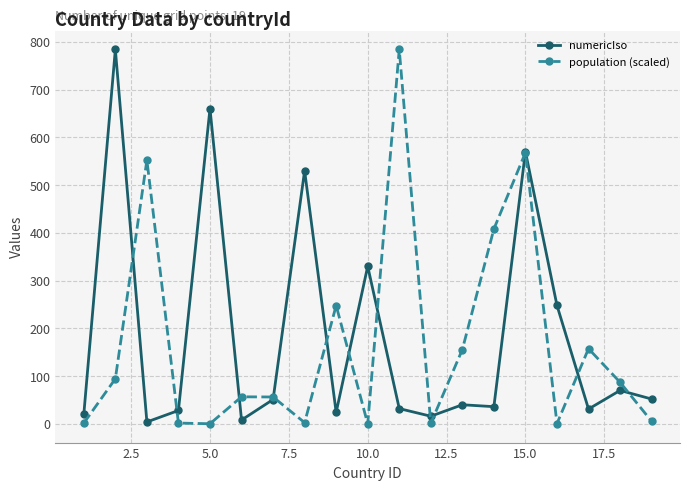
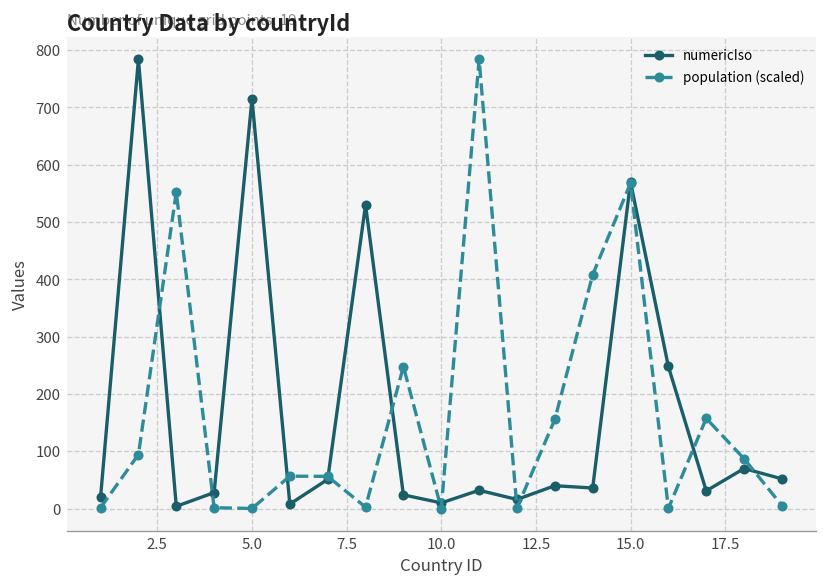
numericIso, 5.0: 660 -> 720
numericIso, 10.0: 330 -> 10
